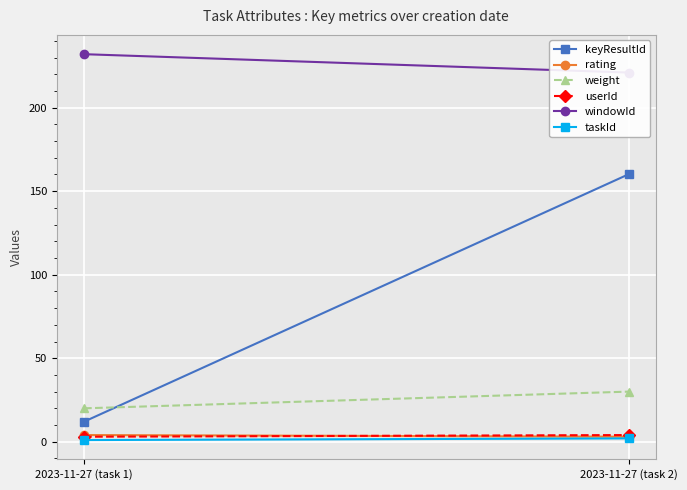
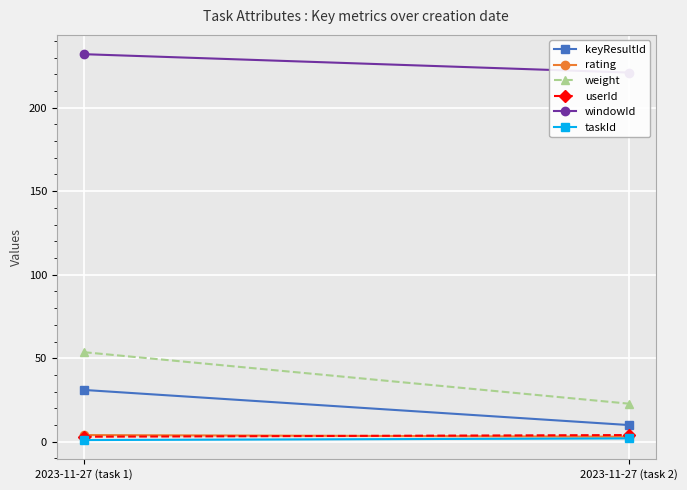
keyResultId, 2023-11-27 (task 1): 12 -> 31
weight, 2023-11-27 (task 1): 20 -> 54
keyResultId, 2023-11-27 (task 2): 160 -> 10
weight, 2023-11-27 (task 2): 30 -> 23
